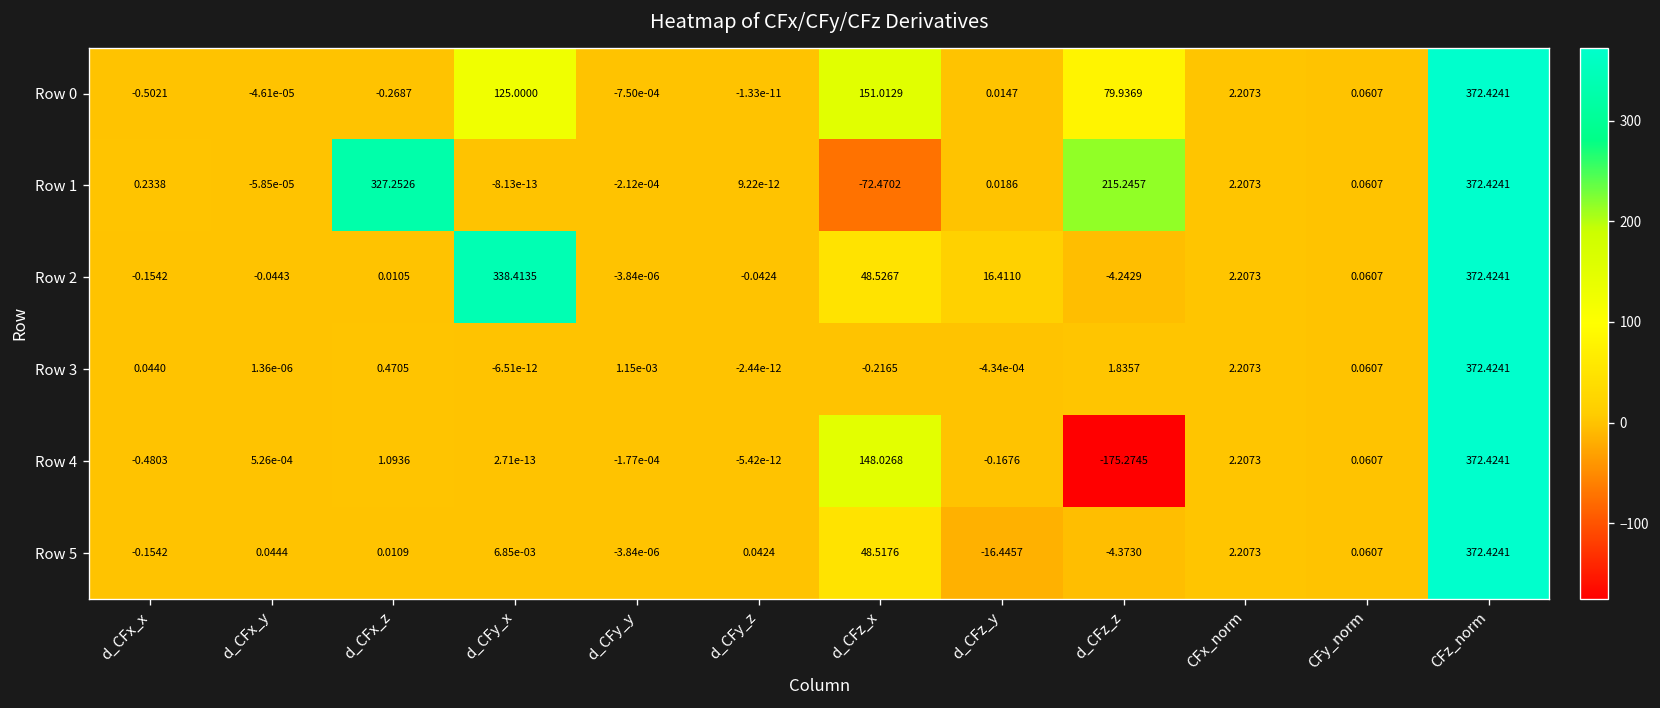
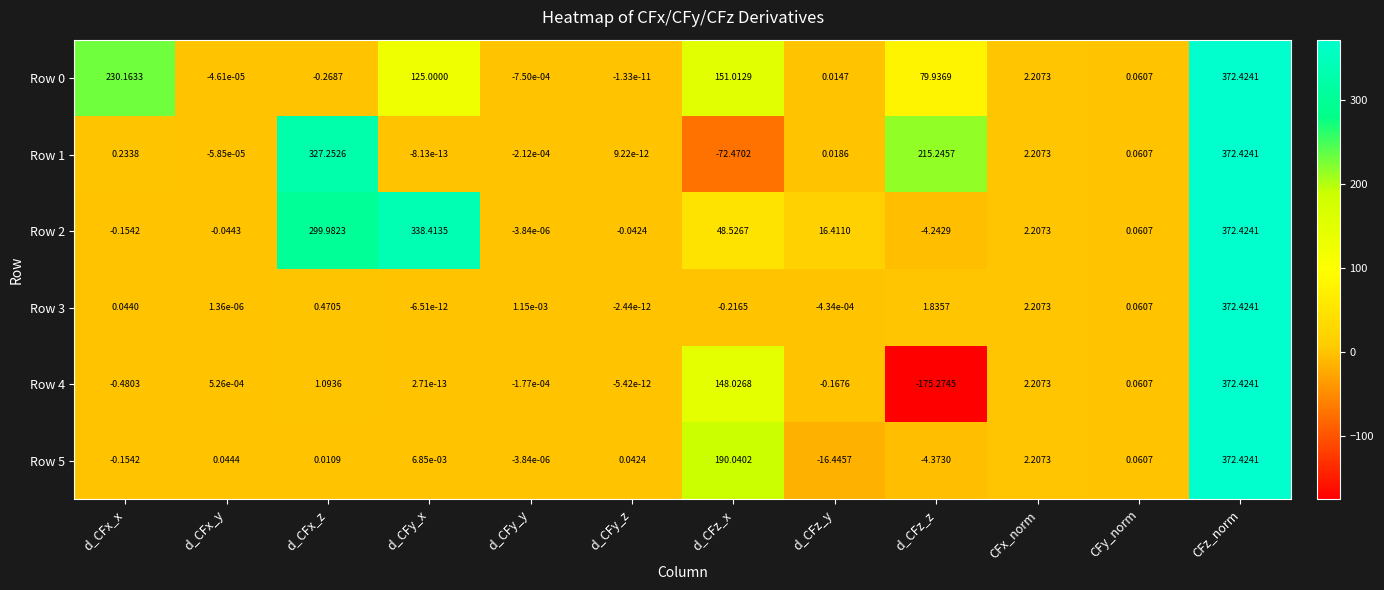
Row 0, d_CFx_x: -0.5021 -> 230.1633
Row 2, d_CFx_z: 0.0105 -> 299.9823
Row 5, d_CFz_x: 48.5176 -> 190.0402
